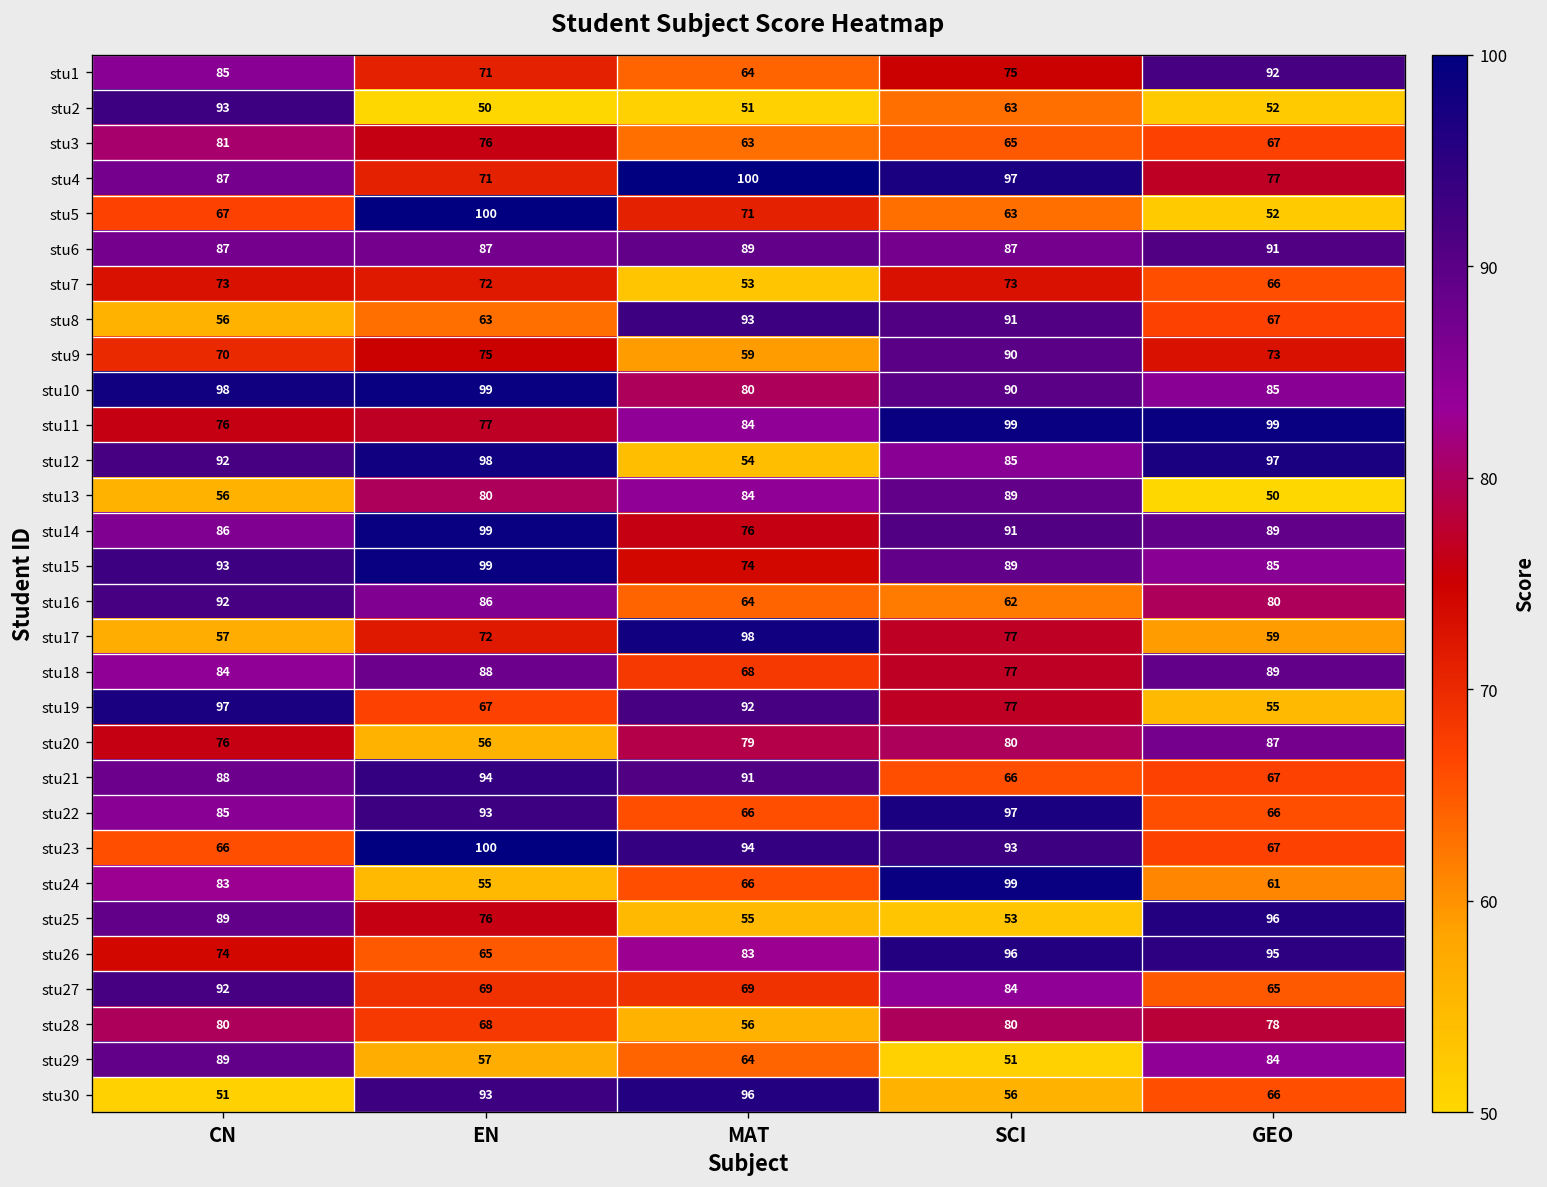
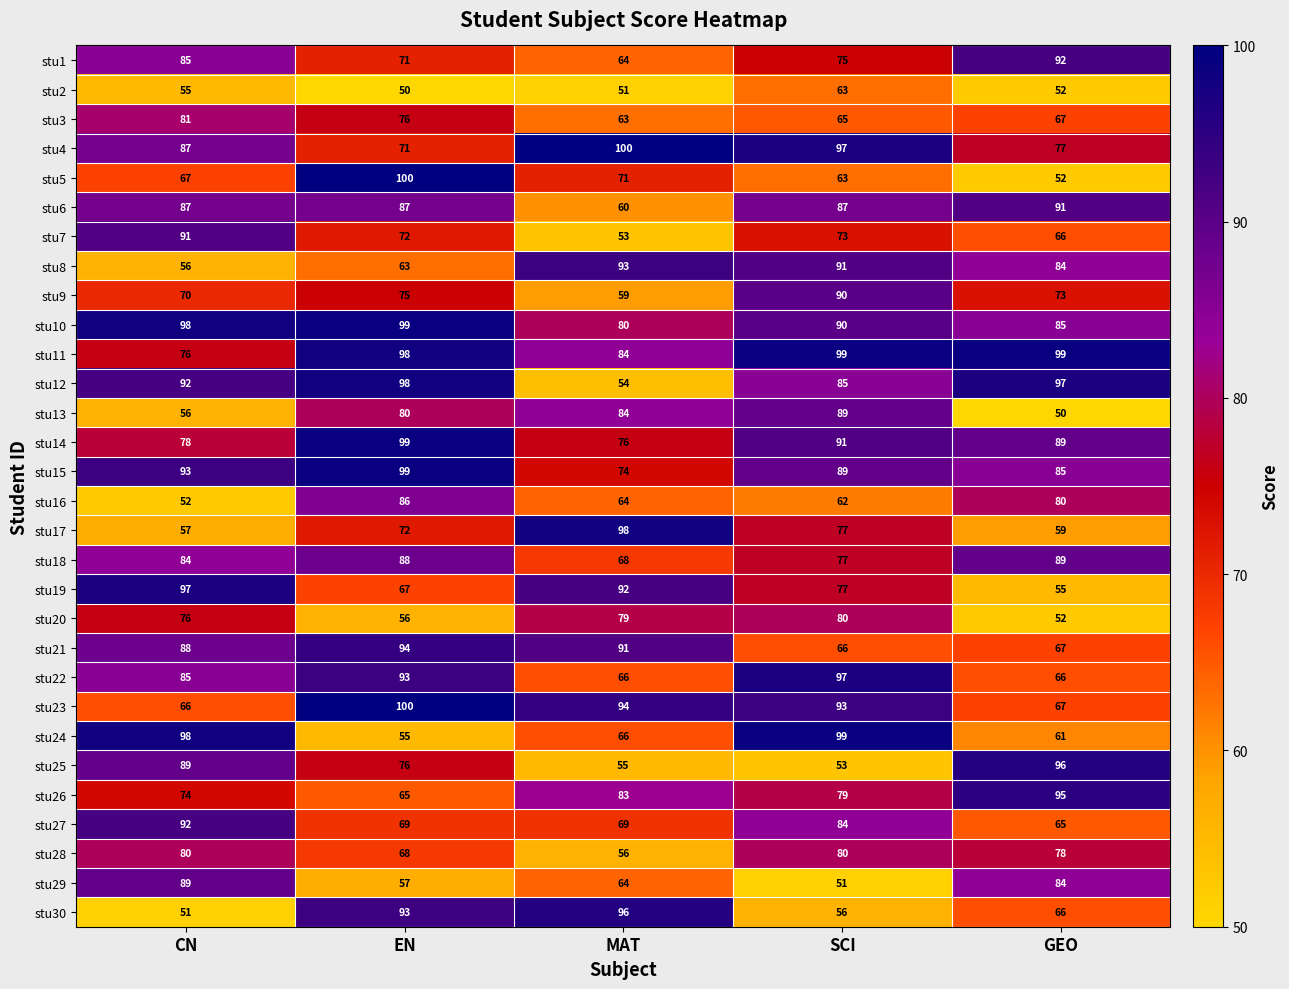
stu2, CN: 93 -> 55
stu6, MAT: 89 -> 60
stu7, CN: 73 -> 91
stu8, GEO: 67 -> 84
stu11, EN: 77 -> 98
stu14, CN: 86 -> 78
stu16, CN: 92 -> 52
stu20, GEO: 87 -> 52
stu24, CN: 83 -> 98
stu26, SCI: 96 -> 79
